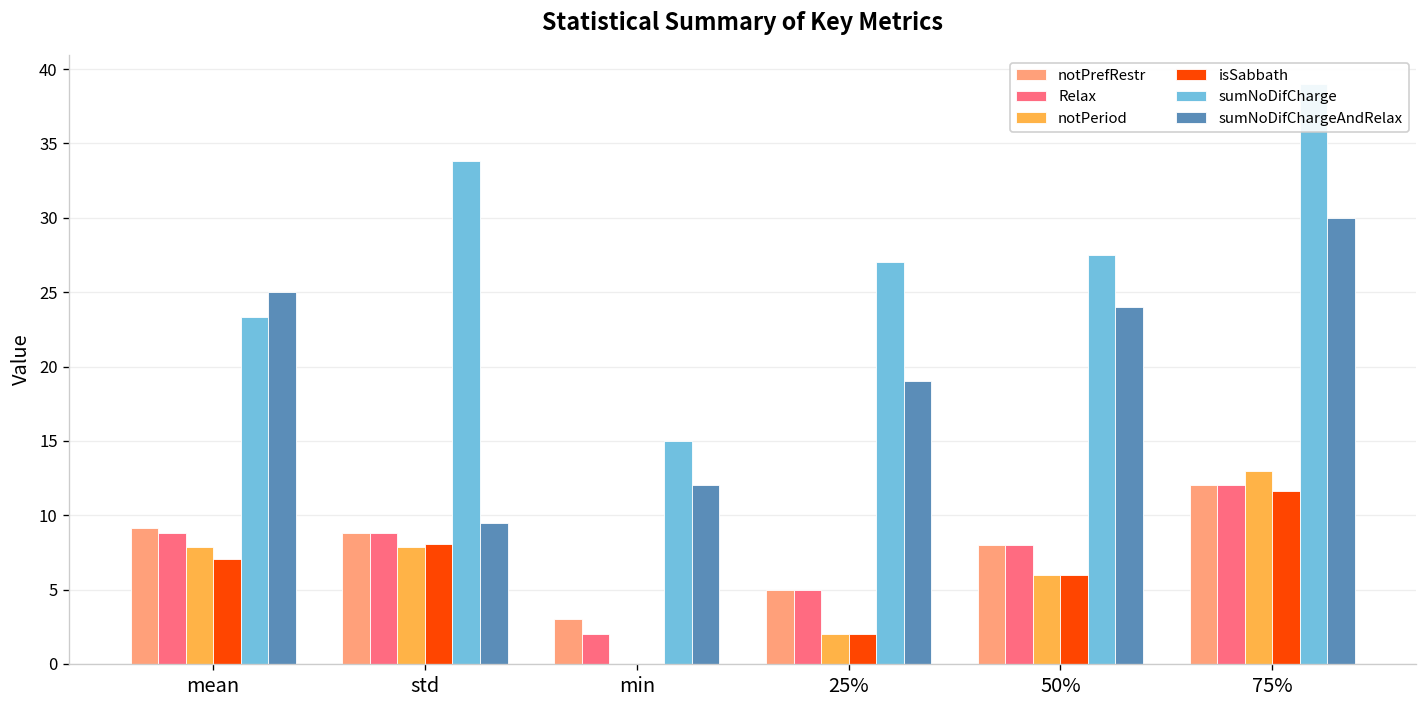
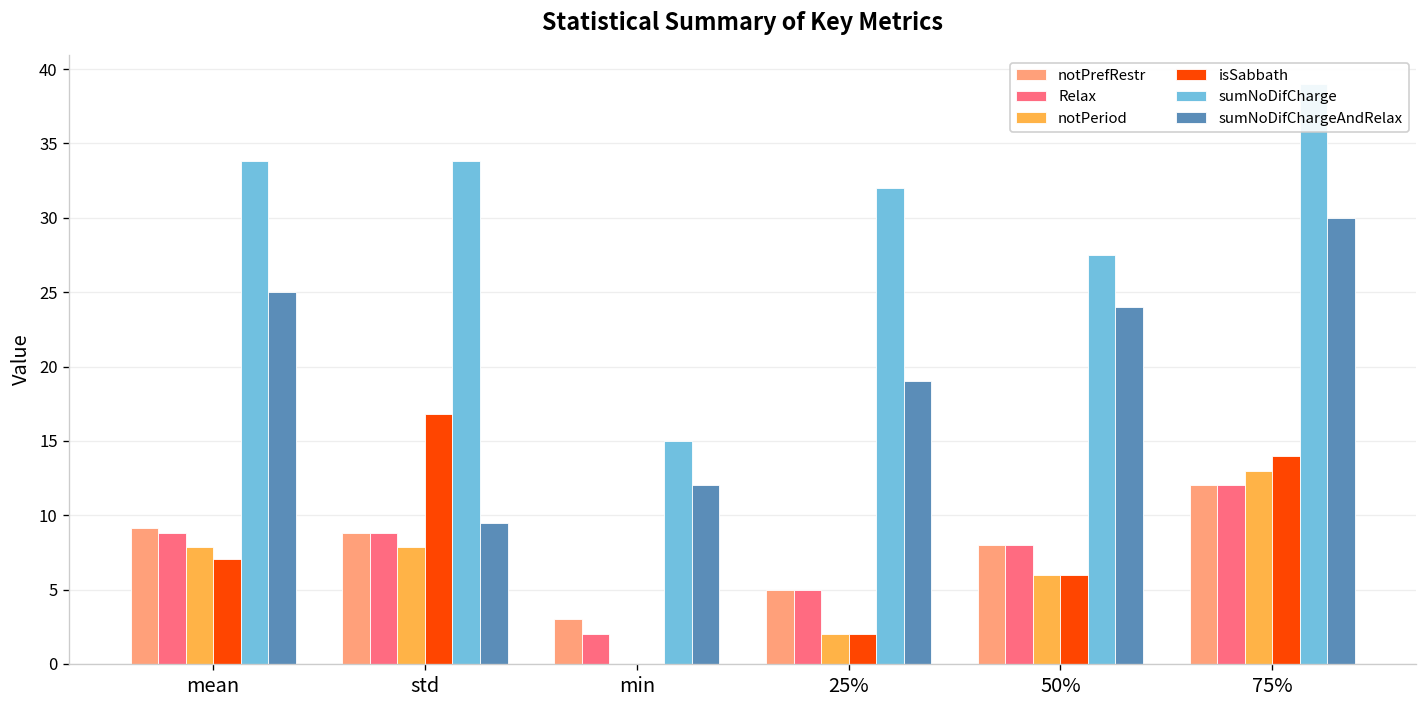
sumNoDifCharge, mean: 23.3 -> 33.9
isSabbath, std: 8.1 -> 16.8
sumNoDifCharge, 25%: 27 -> 32
isSabbath, 75%: 11.6 -> 14.0
